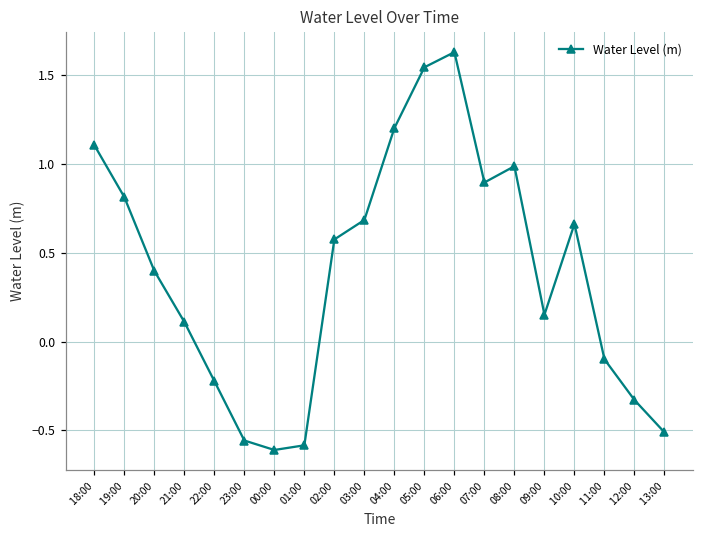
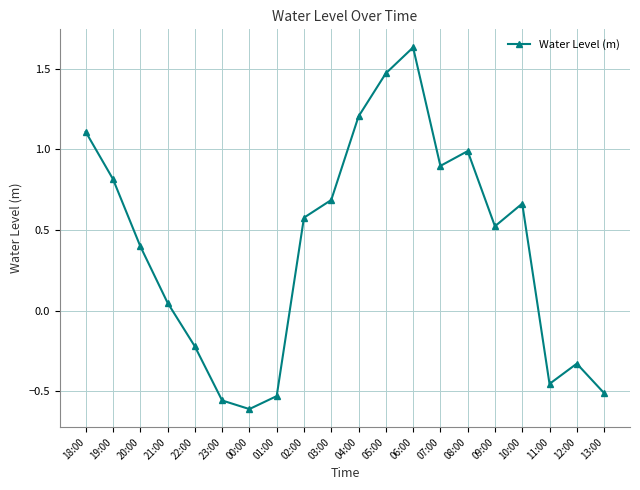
21:00: 0.11 -> 0.05
01:00: -0.58 -> -0.53
05:00: 1.55 -> 1.47
09:00: 0.15 -> 0.52
11:00: -0.10 -> -0.45
